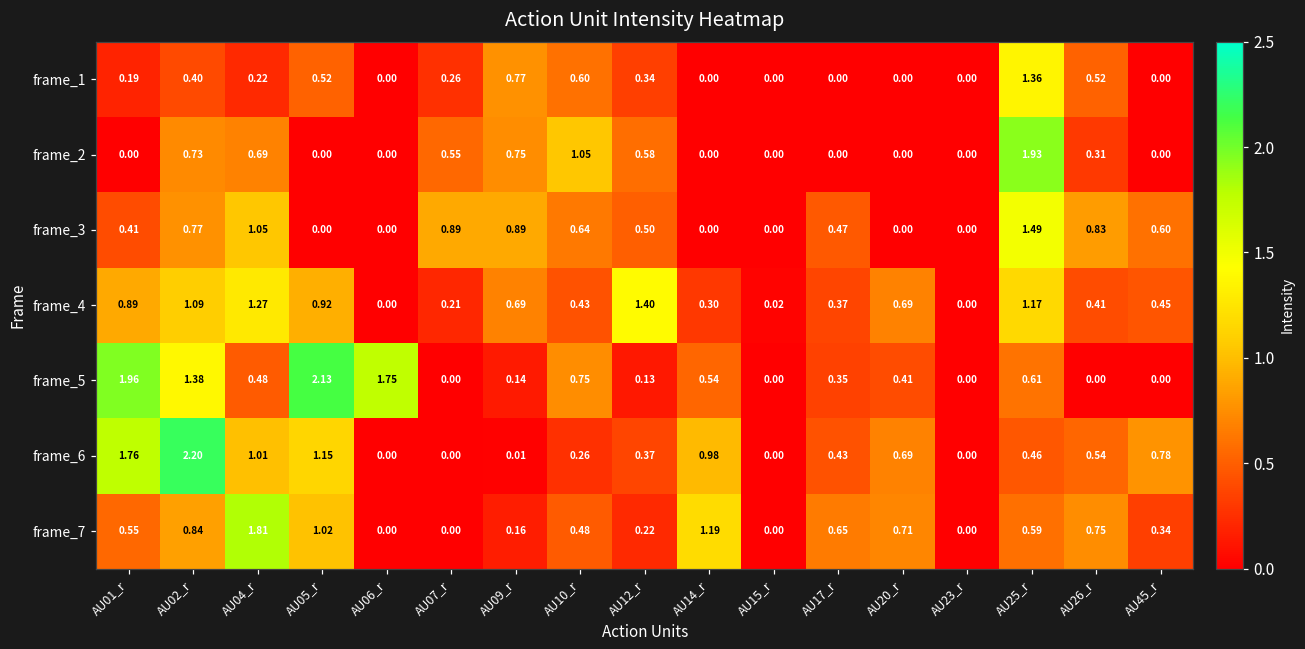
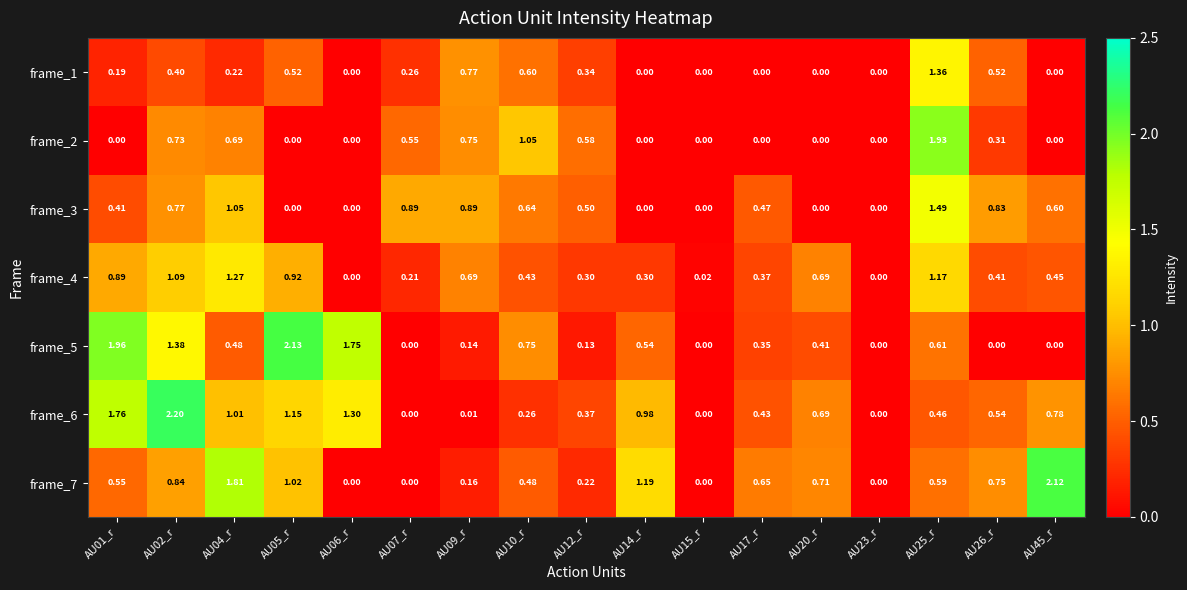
frame_4, AU12_r: 1.40 -> 0.30
frame_6, AU06_r: 0.00 -> 1.30
frame_7, AU45_r: 0.34 -> 2.12
